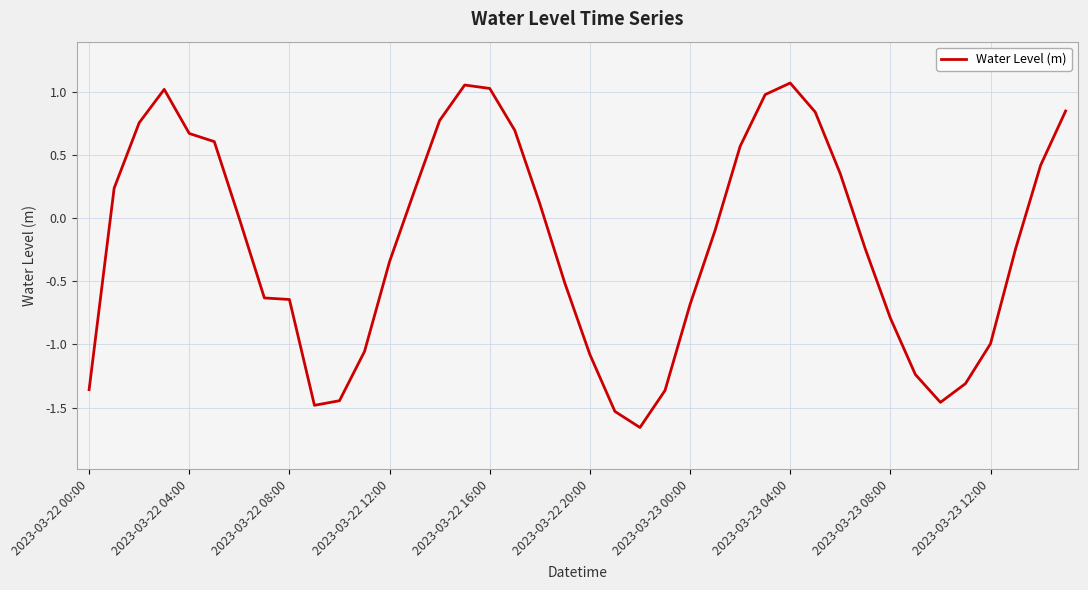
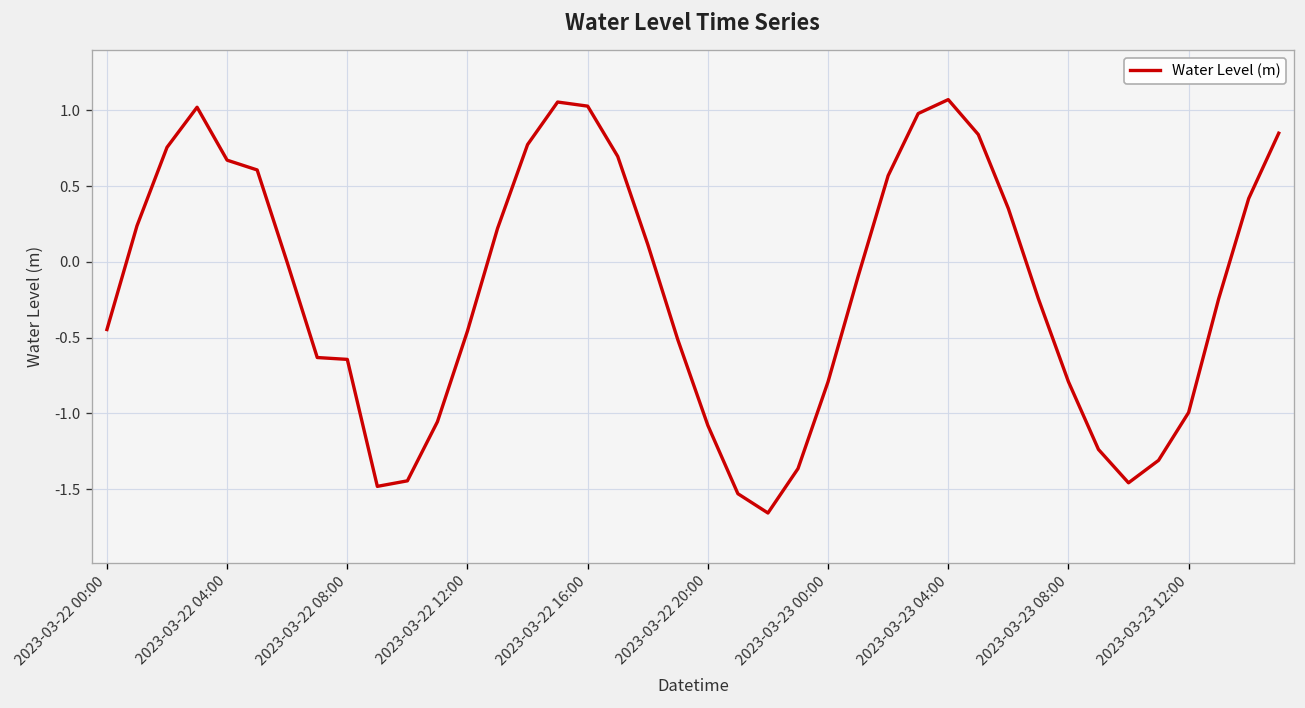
2023-03-22 00:00: -1.36 -> -0.45
2023-03-22 12:00: -0.34 -> -0.46
2023-03-23 00:00: -0.68 -> -0.79
